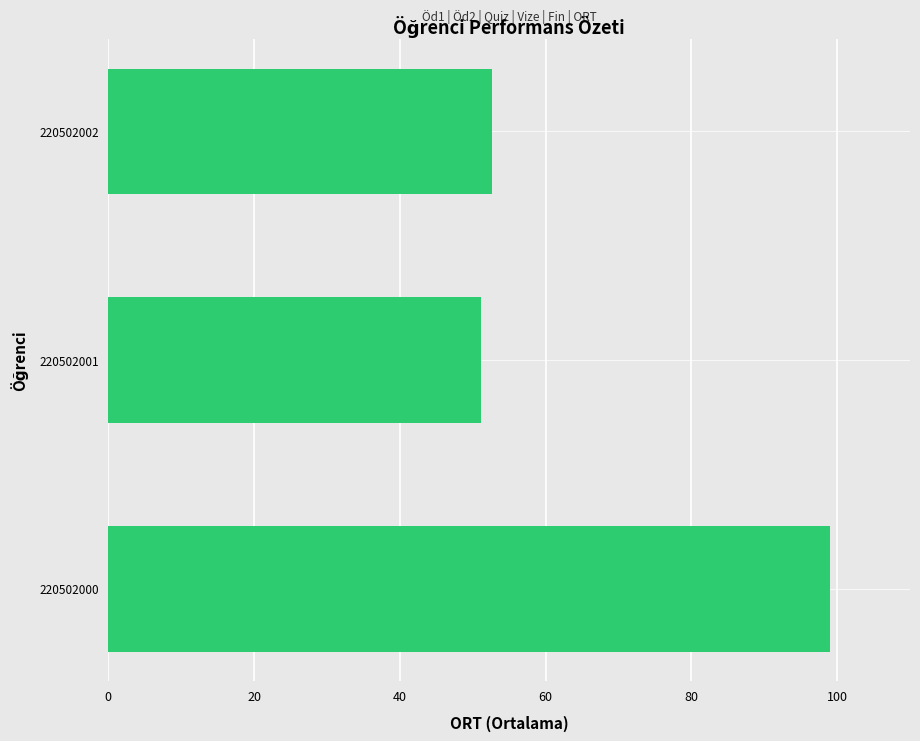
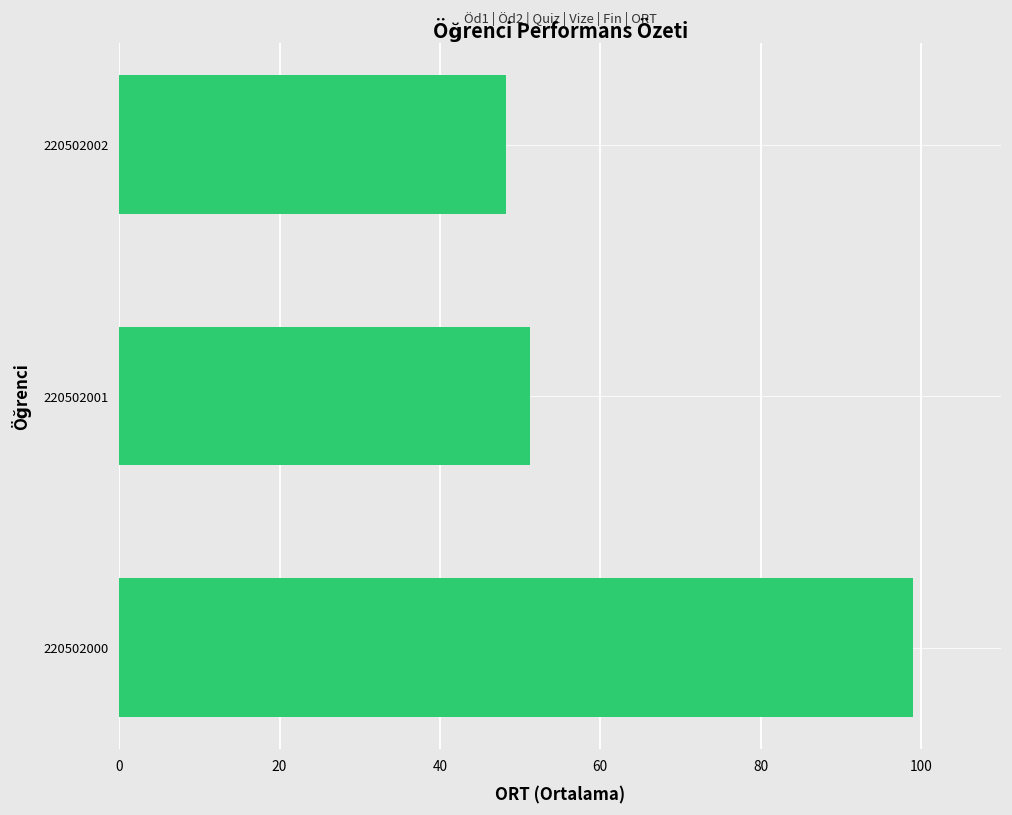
220502002: 53 -> 48
